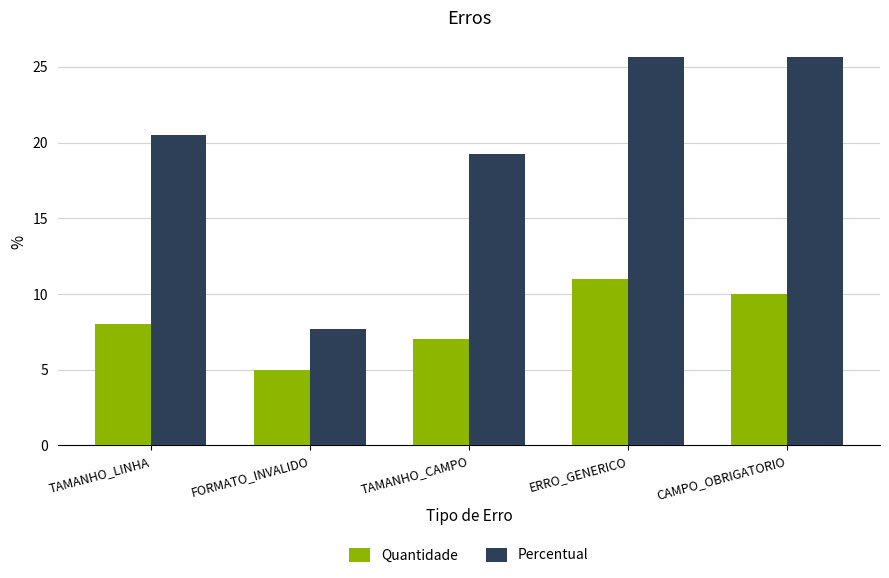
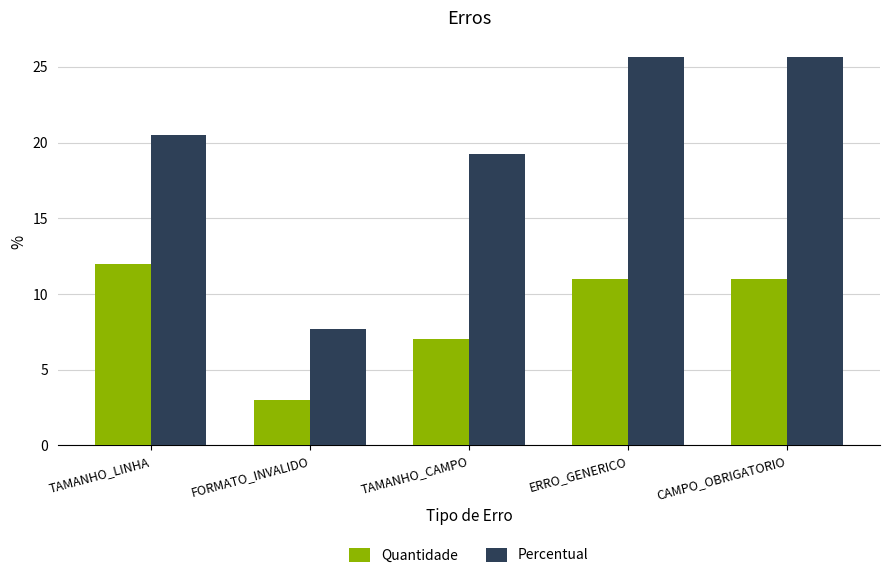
Quantidade, TAMANHO_LINHA: 8 -> 12
Quantidade, FORMATO_INVALIDO: 5 -> 3
Quantidade, CAMPO_OBRIGATORIO: 10 -> 11
